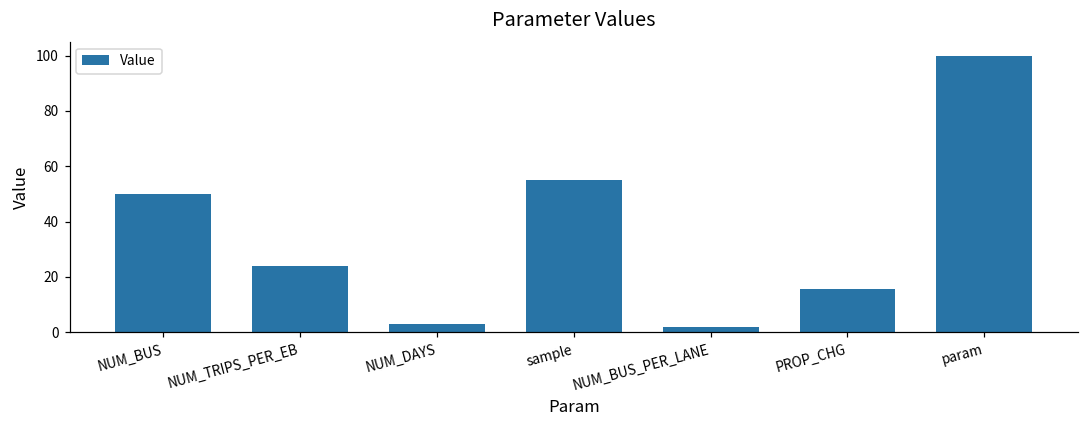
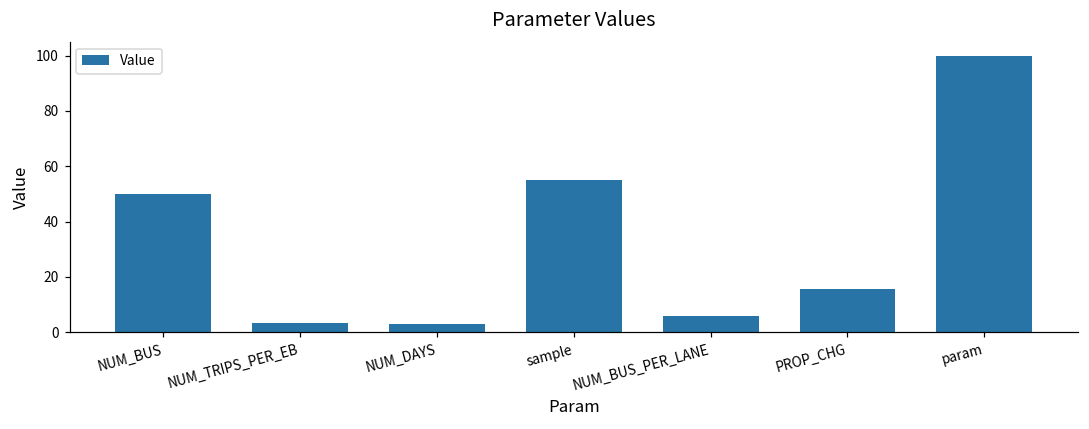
NUM_TRIPS_PER_EB: 24 -> 4
NUM_BUS_PER_LANE: 2 -> 6
